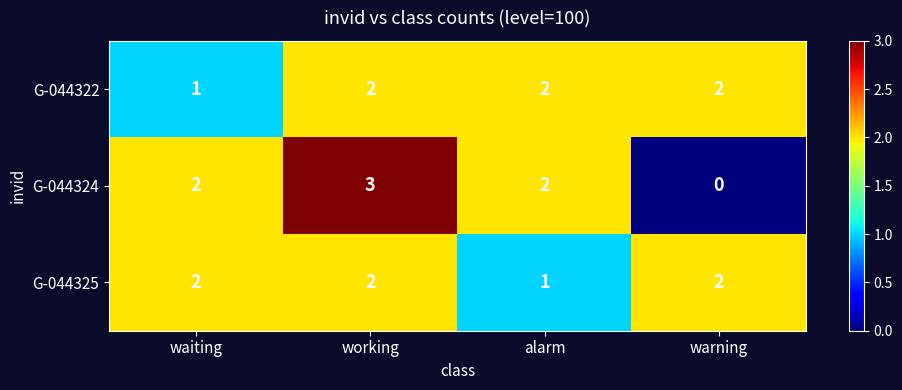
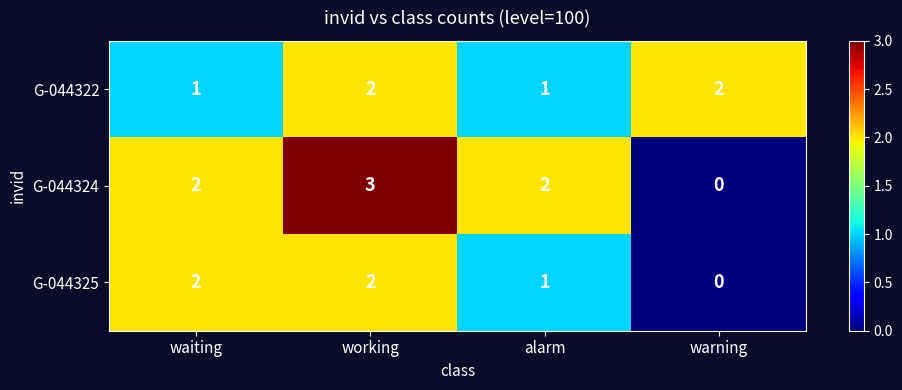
G-044322, alarm: 2 -> 1
G-044325, warning: 2 -> 0
